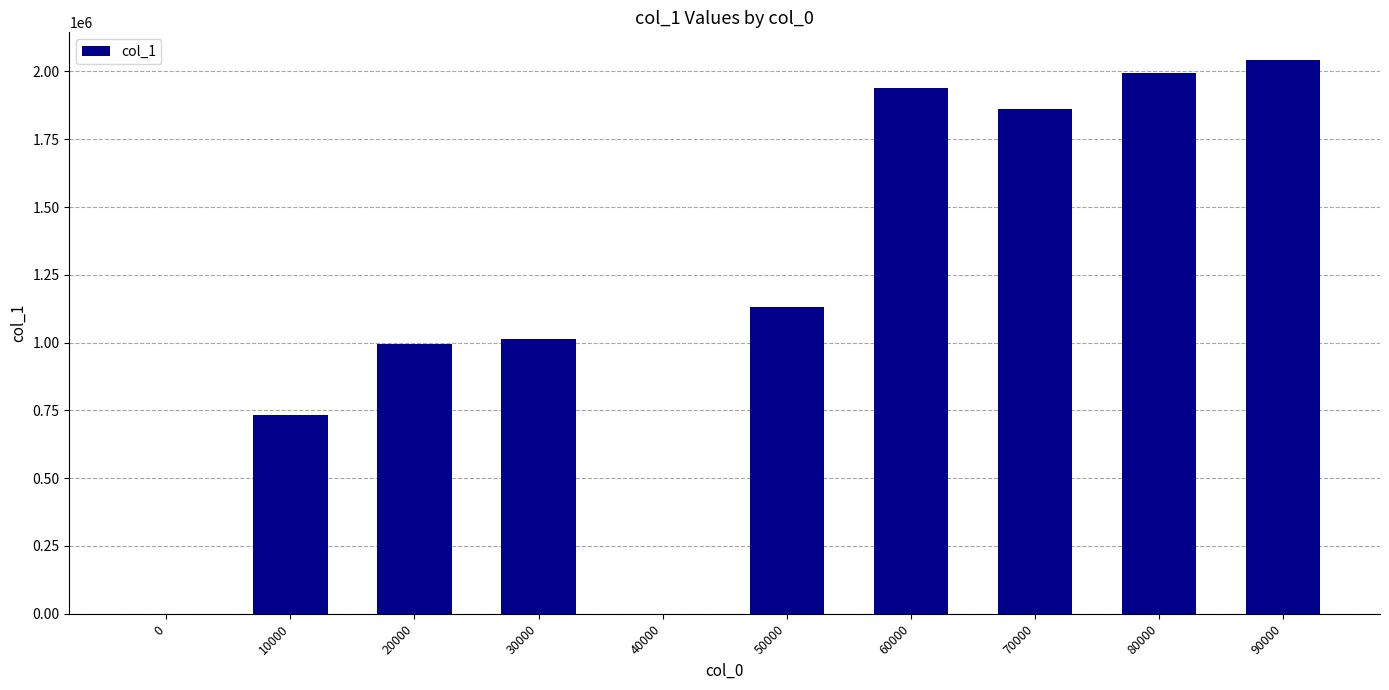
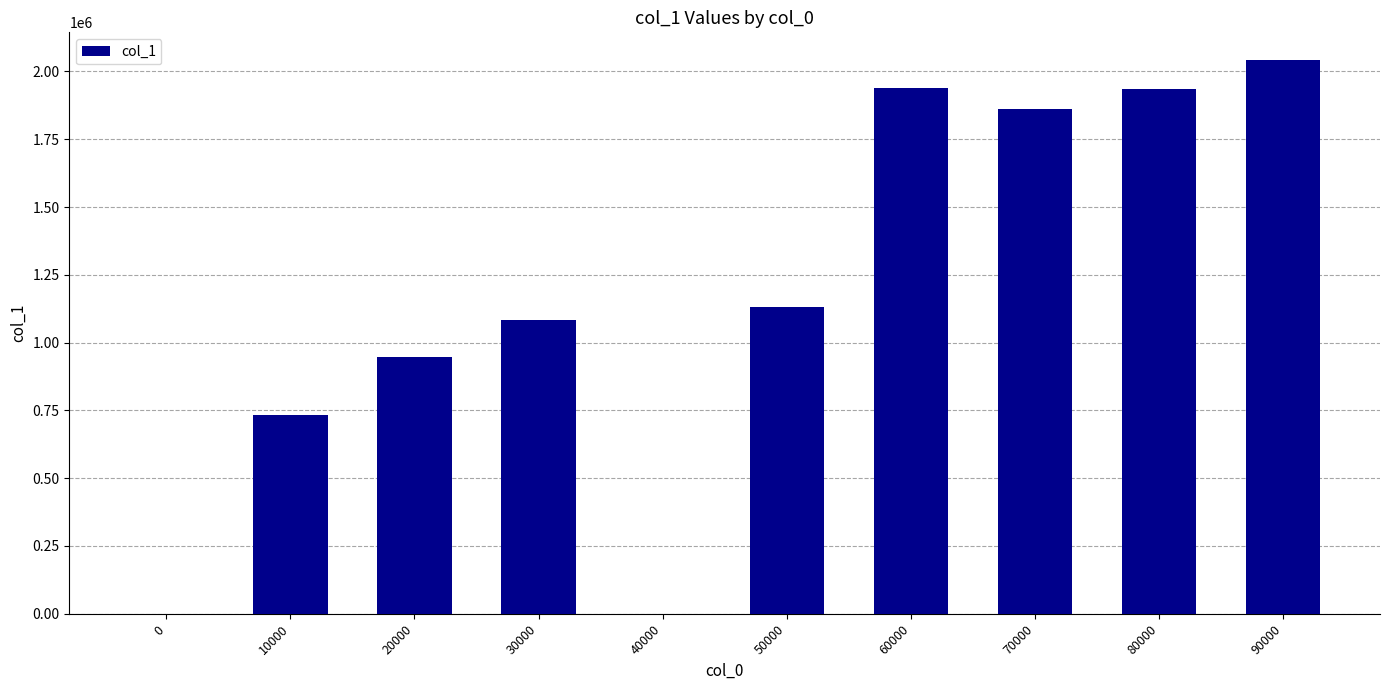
20000: 1000000 -> 950000
30000: 1010000 -> 1080000
80000: 1990000 -> 1930000
